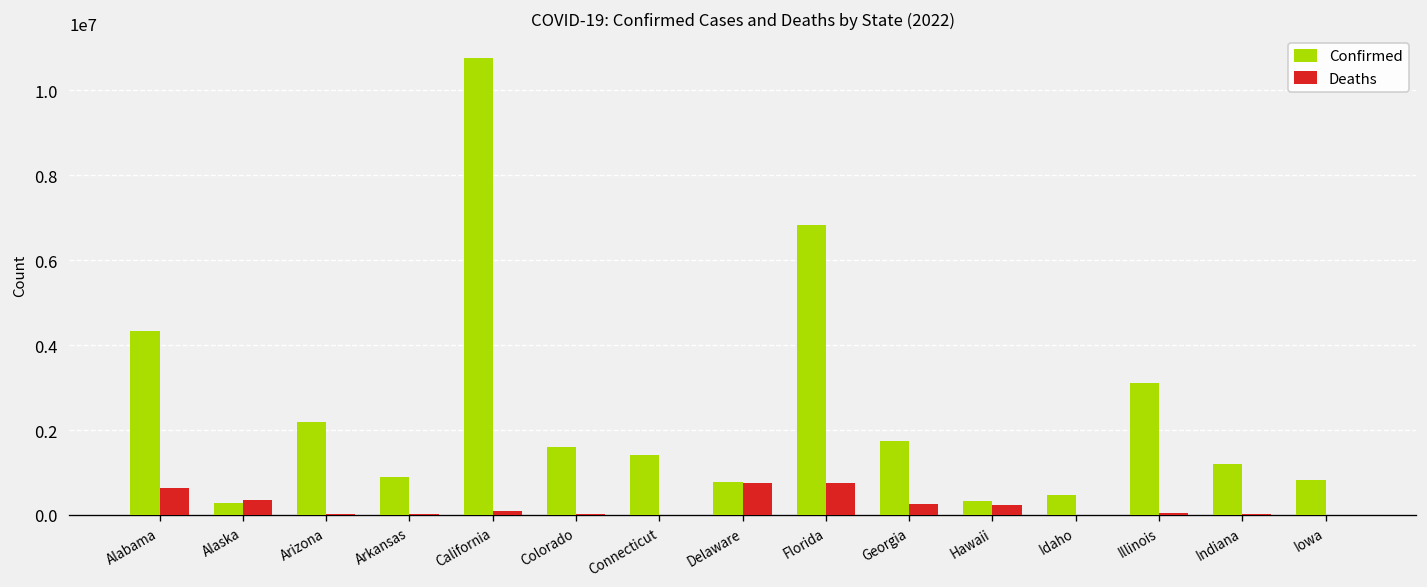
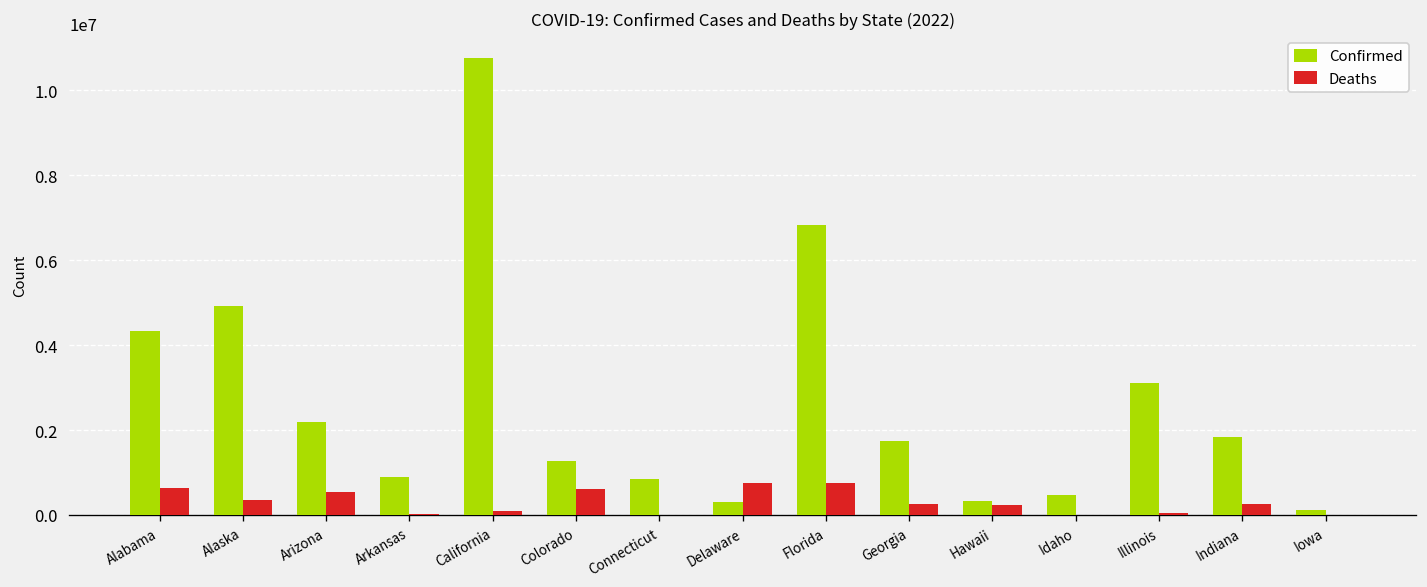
Confirmed, Alaska: 300000 -> 4900000
Deaths, Arizona: 0 -> 500000
Confirmed, Colorado: 1600000 -> 1300000
Deaths, Colorado: 0 -> 600000
Confirmed, Connecticut: 1400000 -> 900000
Confirmed, Delaware: 800000 -> 300000
Confirmed, Indiana: 1200000 -> 1800000
Deaths, Indiana: 0 -> 300000
Confirmed, Iowa: 800000 -> 100000
